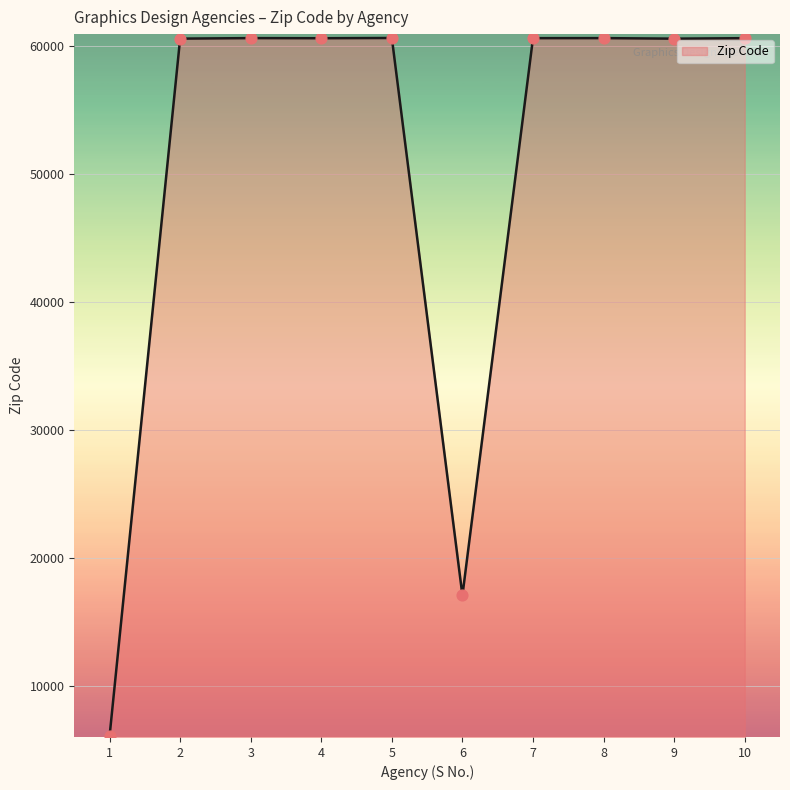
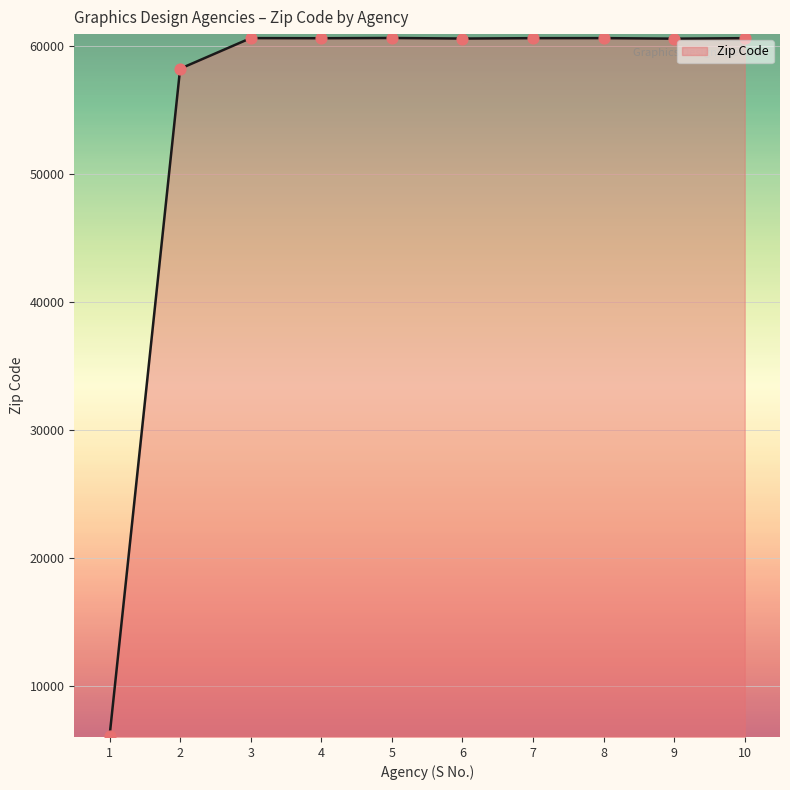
2: 60600 -> 58300
6: 17100 -> 60600
